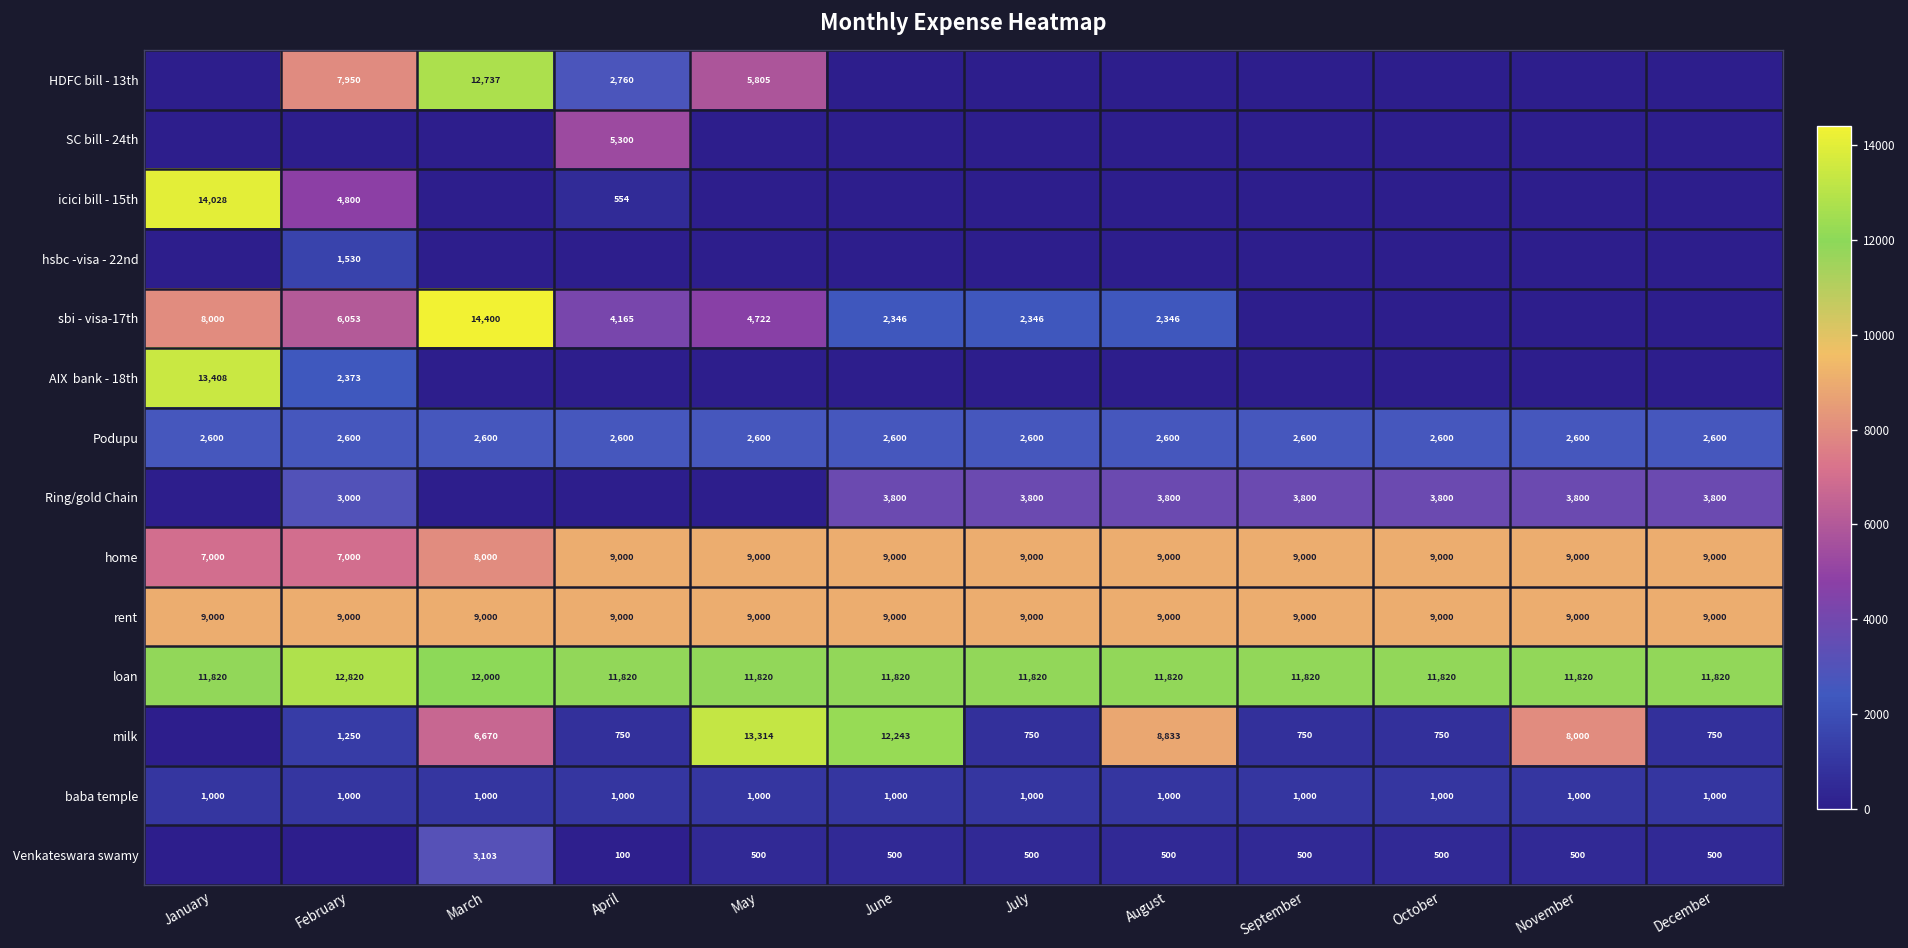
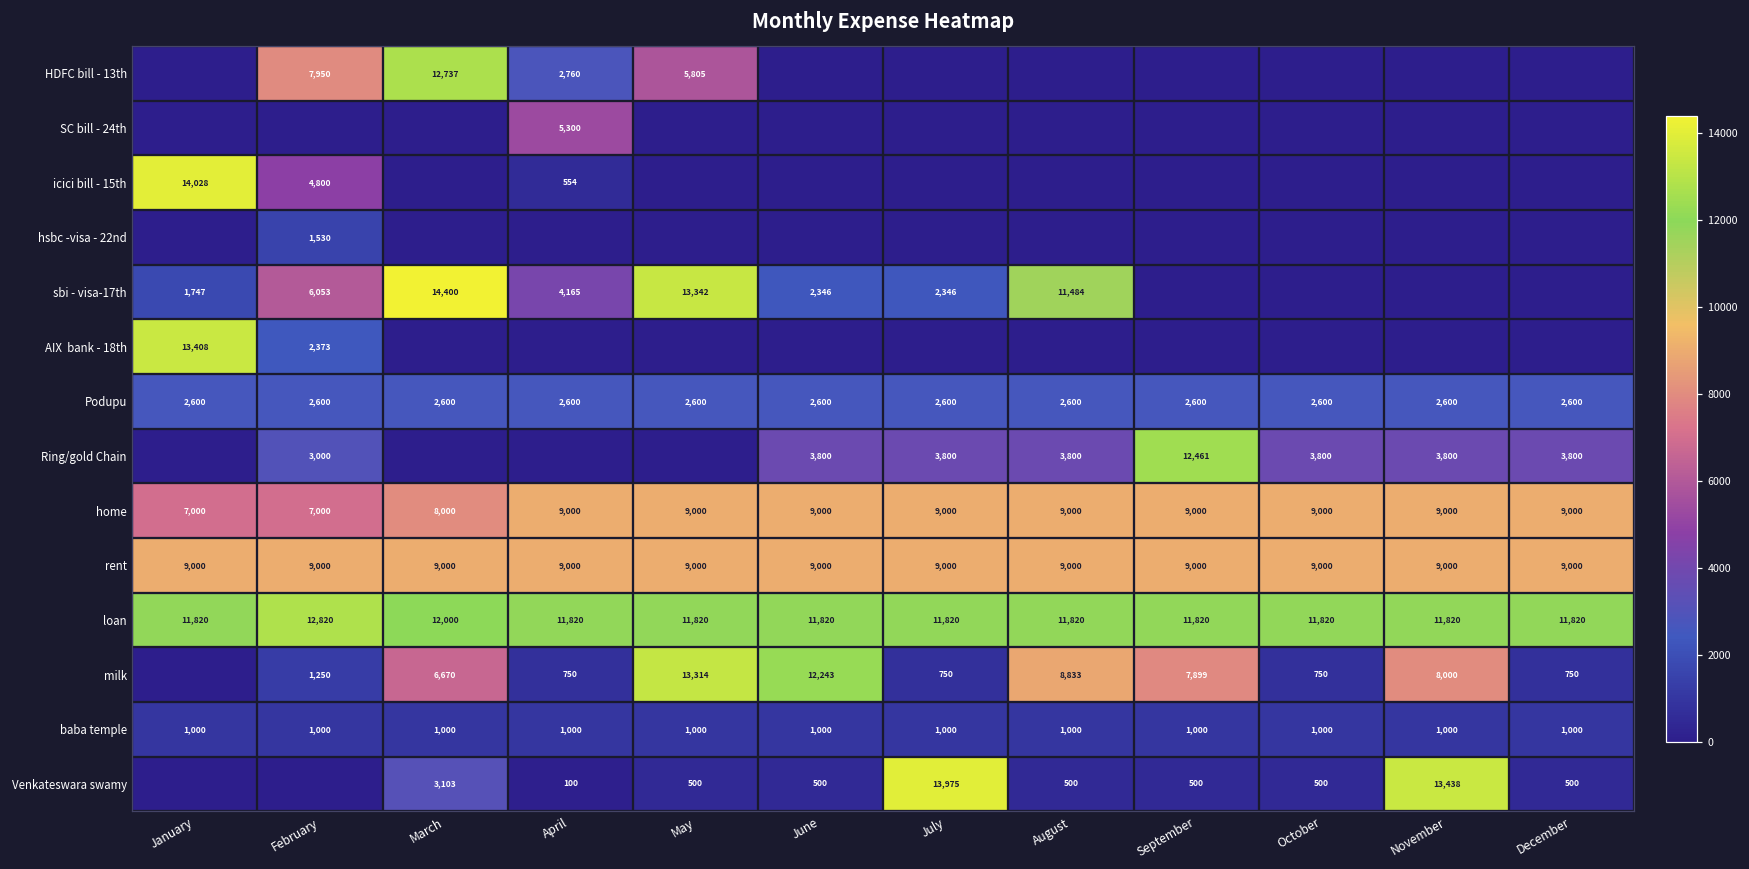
sbi - visa-17th, January: 8,000 -> 1,747
sbi - visa-17th, May: 4,722 -> 13,342
sbi - visa-17th, August: 2,346 -> 11,484
Ring/gold Chain, September: 3,800 -> 12,461
milk, September: 750 -> 7,899
Venkateswara swamy, July: 500 -> 13,975
Venkateswara swamy, November: 500 -> 13,438
